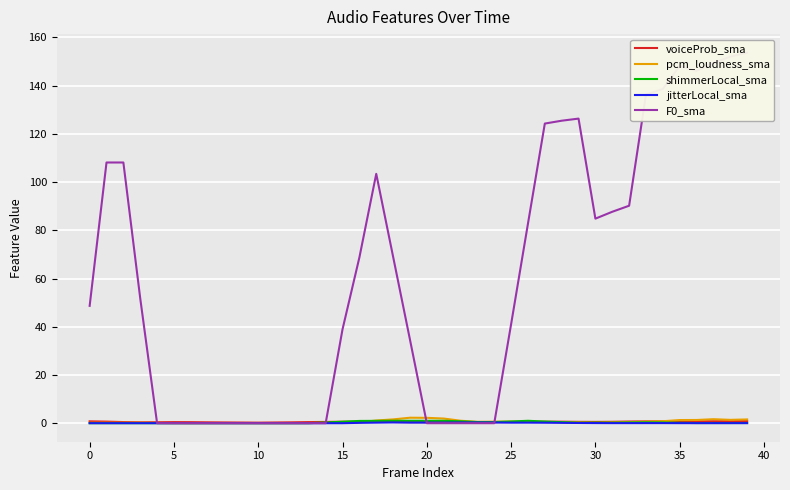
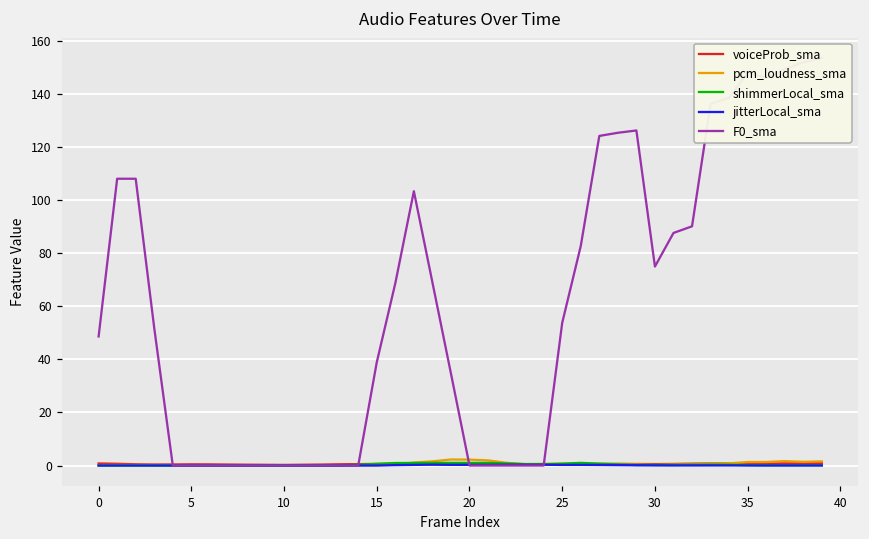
F0_sma, 25: 41 -> 54
F0_sma, 30: 85 -> 75
